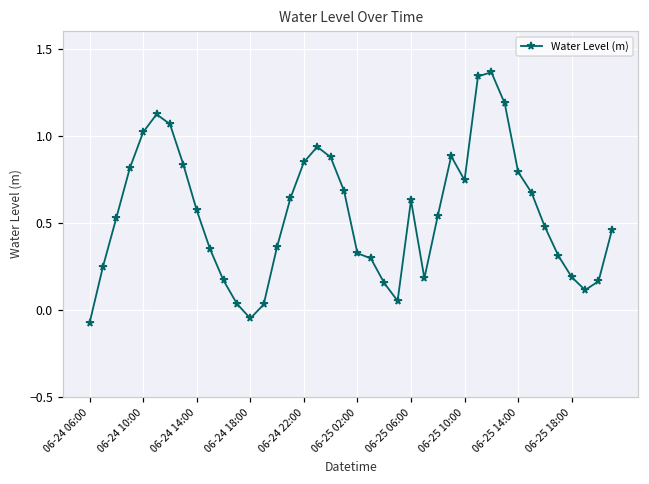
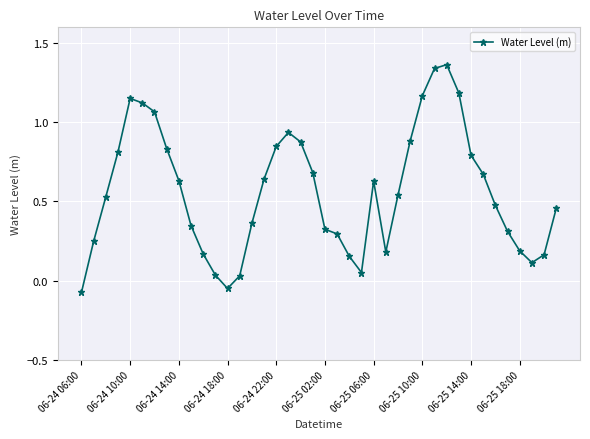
06-24 10:00: 1.02 -> 1.15
06-24 14:00: 0.57 -> 0.63
06-25 10:00: 0.74 -> 1.17
